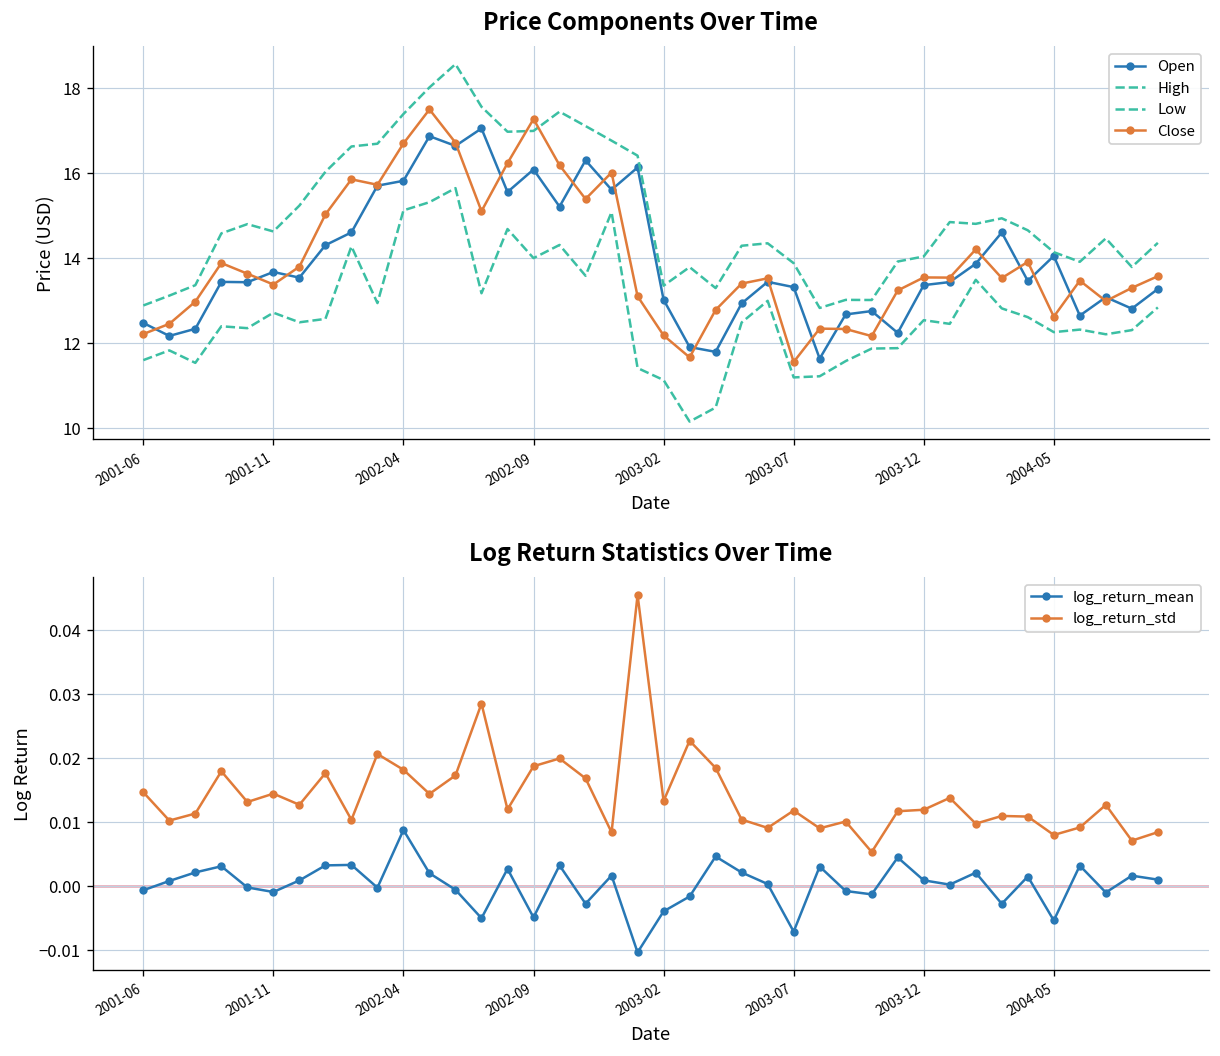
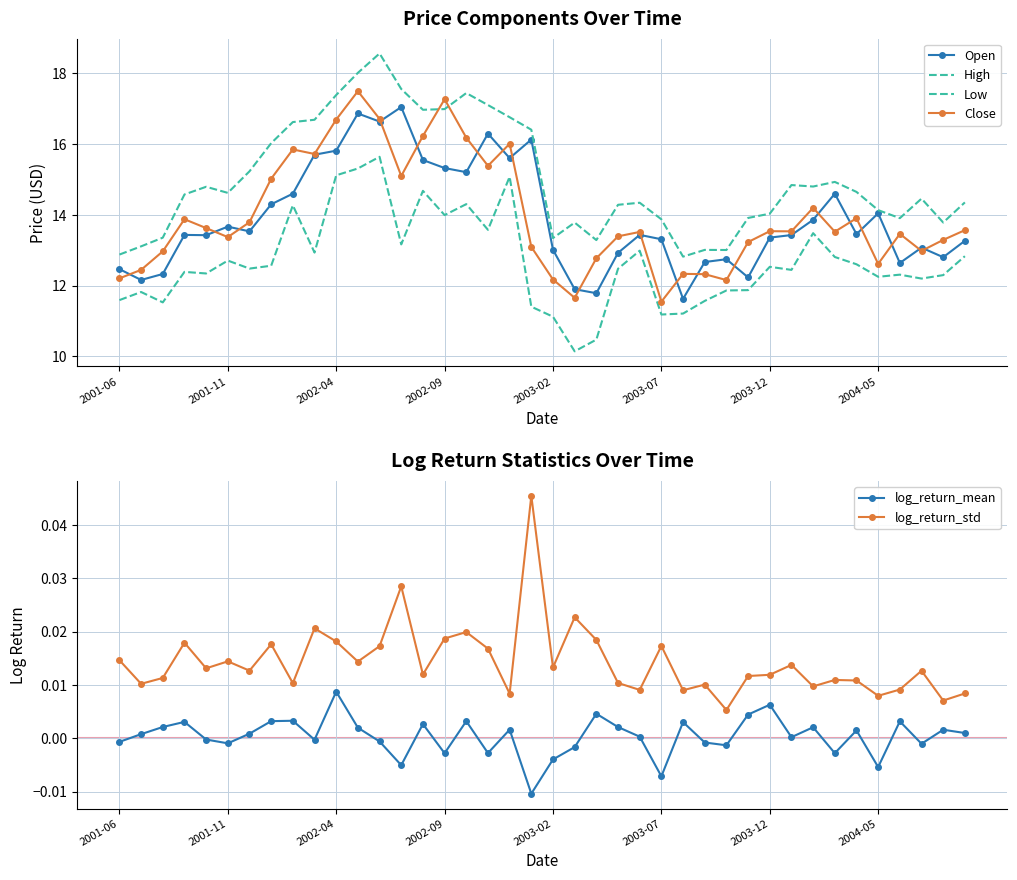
Price Components Over Time, Open, 2002-09: 16.1 -> 15.3
Log Return Statistics Over Time, log_return_mean, 2002-09: -0.005 -> -0.003
Log Return Statistics Over Time, log_return_std, 2003-07: 0.012 -> 0.017
Log Return Statistics Over Time, log_return_mean, 2003-12: 0.001 -> 0.006
